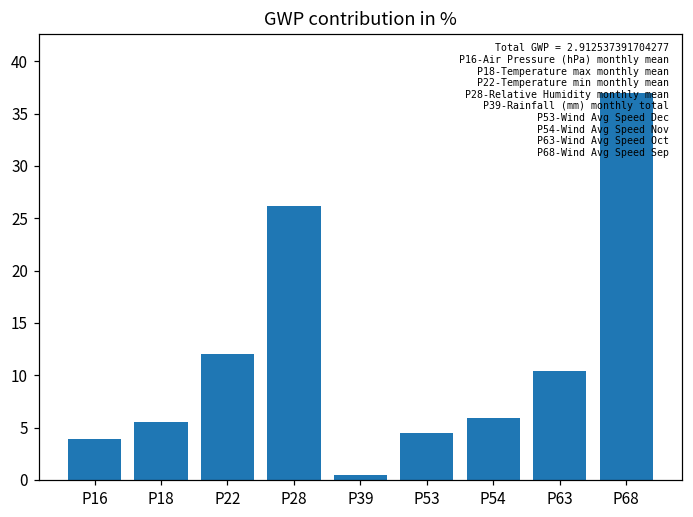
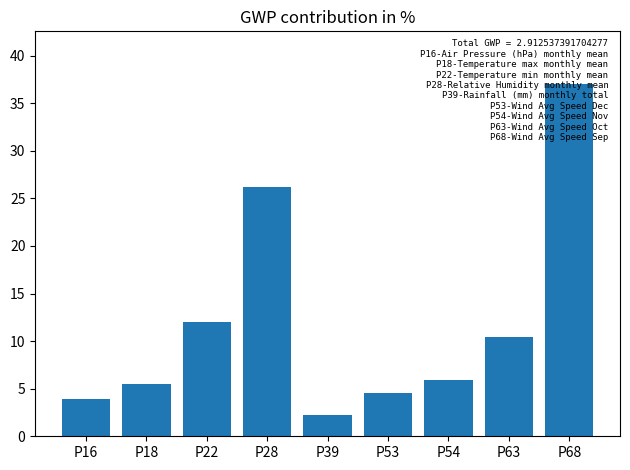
P39: 1 -> 2
